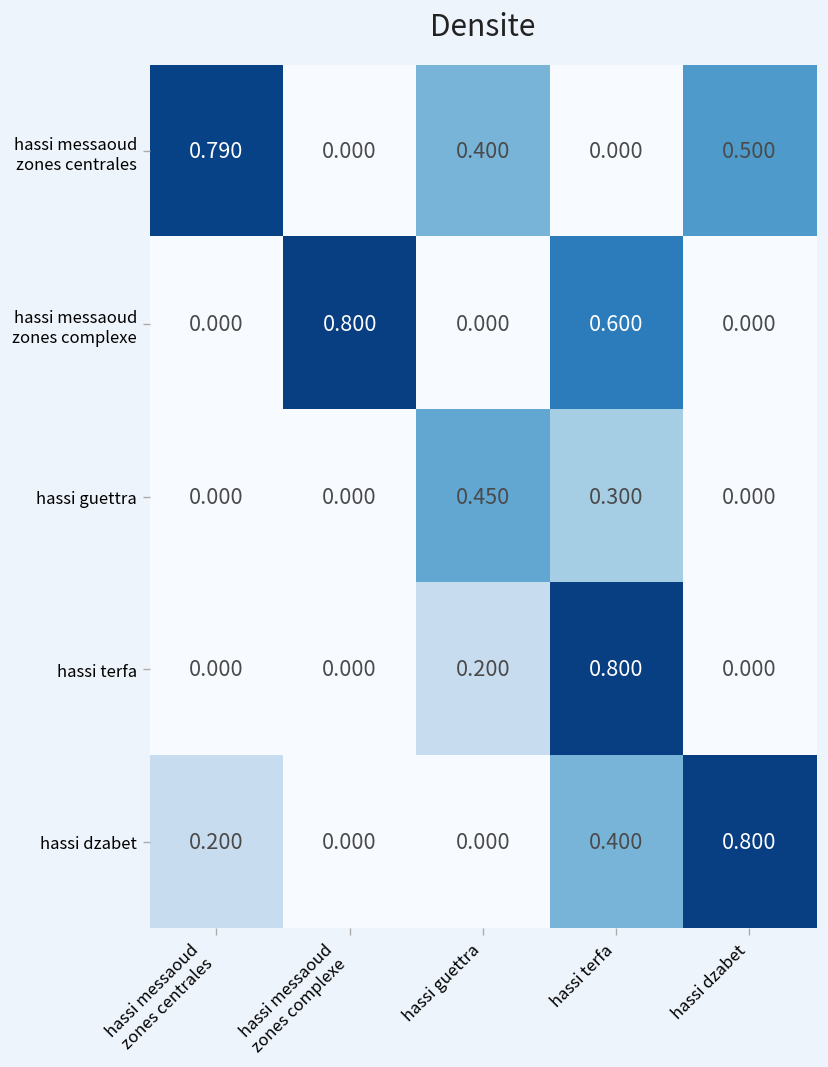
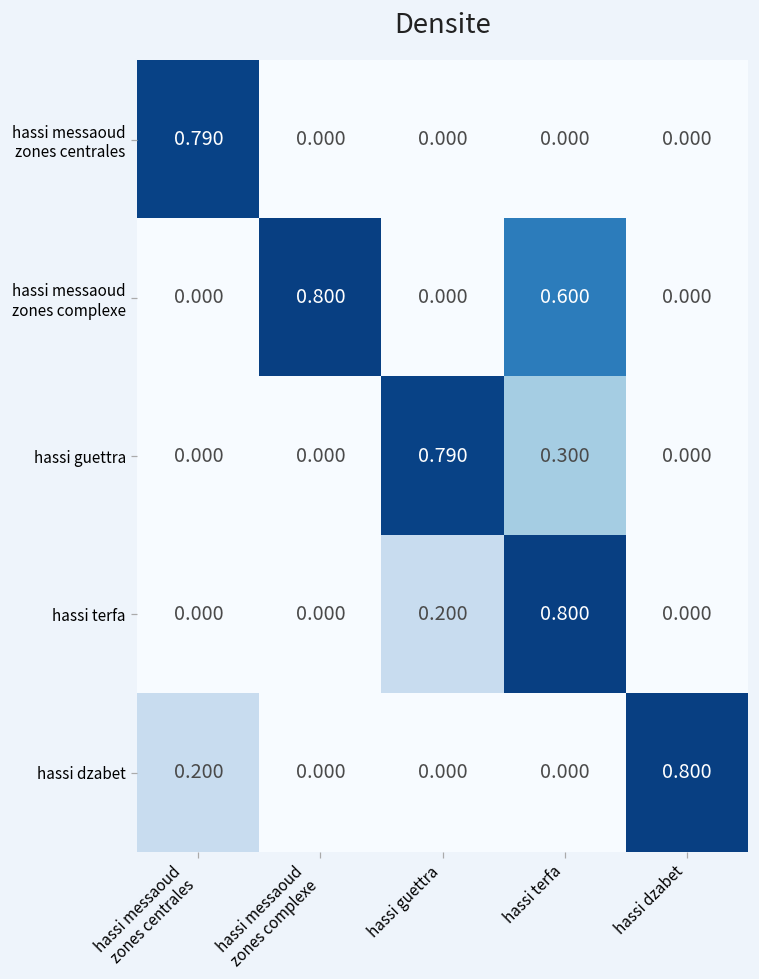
hassi messaoud zones centrales, hassi guettra: 0.400 -> 0.000
hassi messaoud zones centrales, hassi dzabet: 0.500 -> 0.000
hassi guettra, hassi guettra: 0.450 -> 0.790
hassi dzabet, hassi terfa: 0.400 -> 0.000
